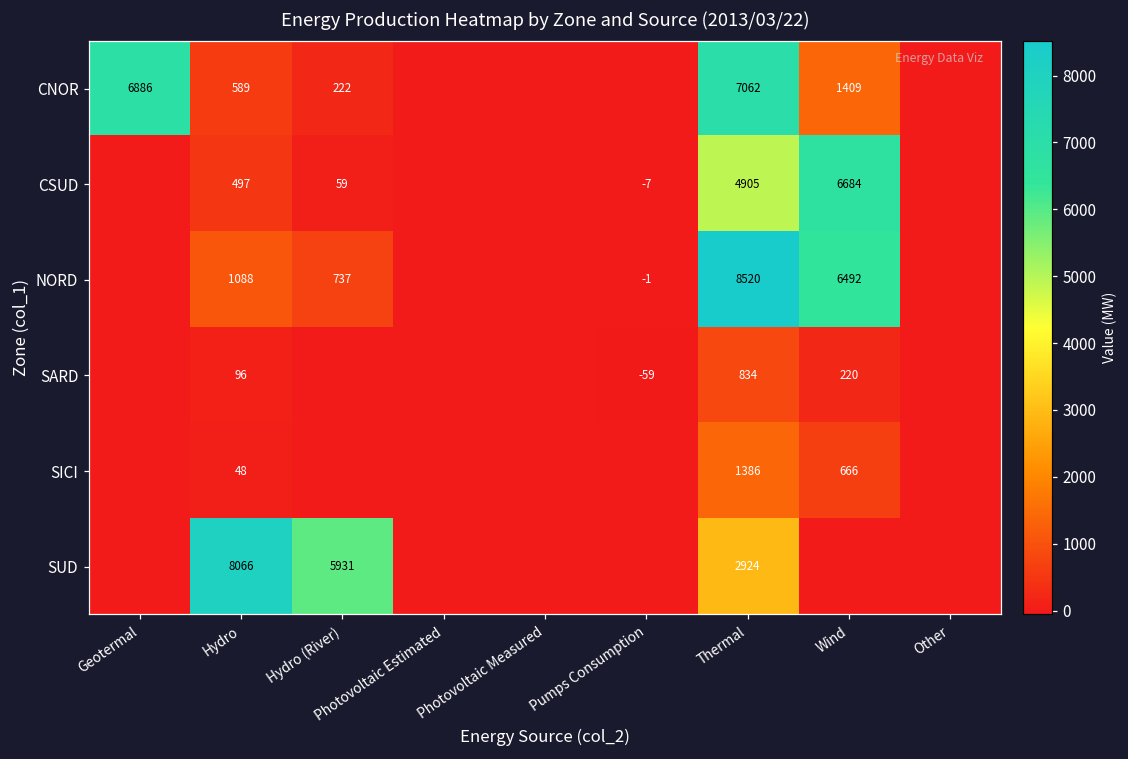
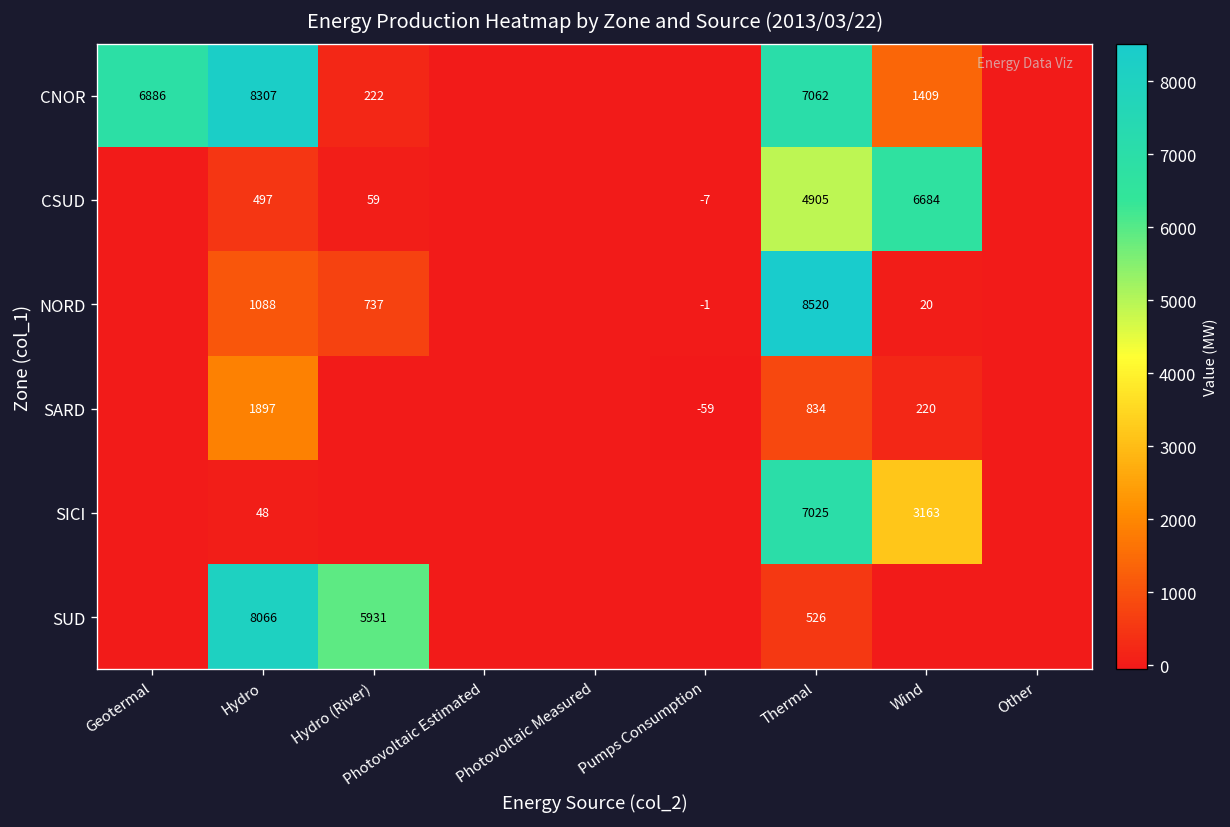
CNOR, Hydro: 589 -> 8307
NORD, Wind: 6492 -> 20
SARD, Hydro: 96 -> 1897
SICI, Thermal: 1386 -> 7025
SICI, Wind: 666 -> 3163
SUD, Thermal: 2924 -> 526
